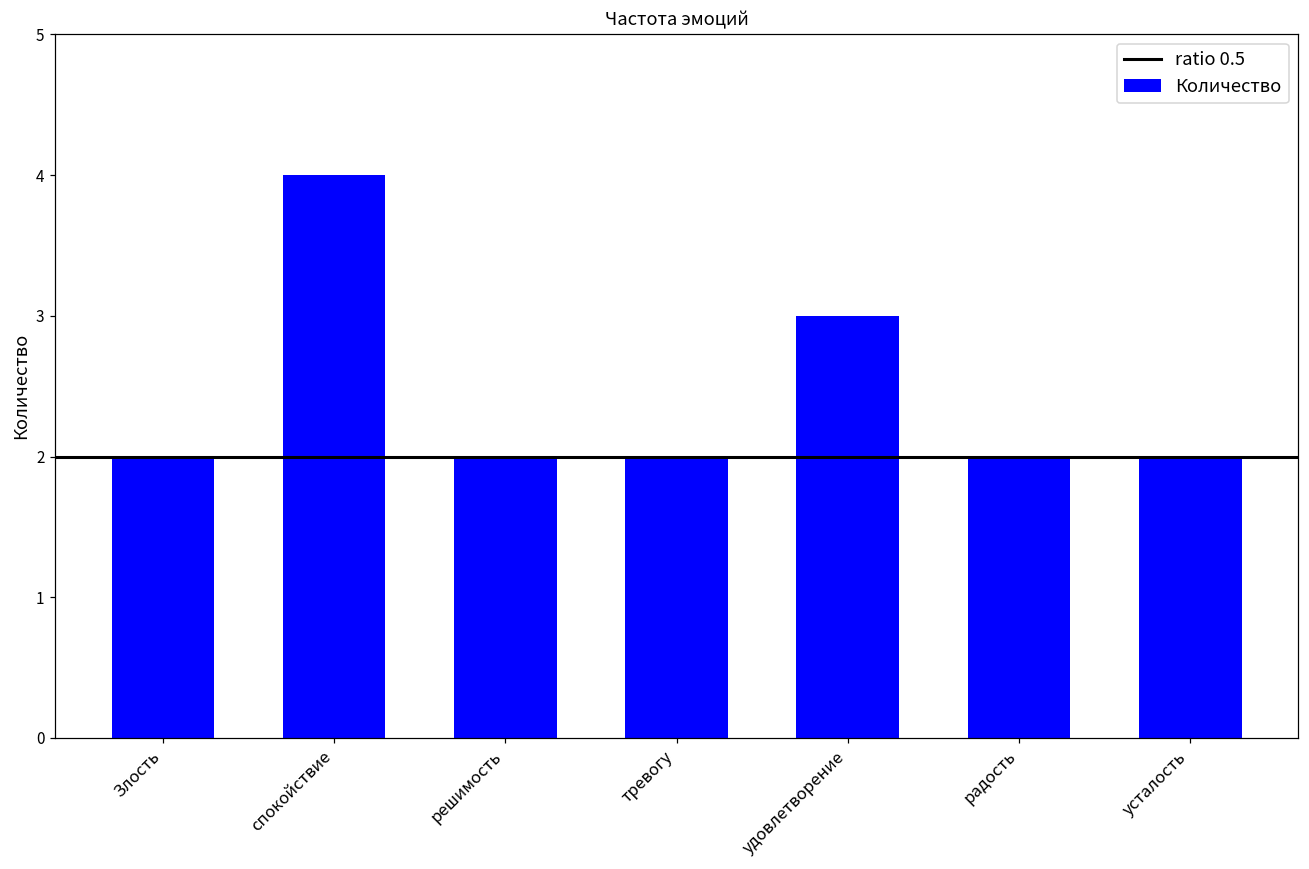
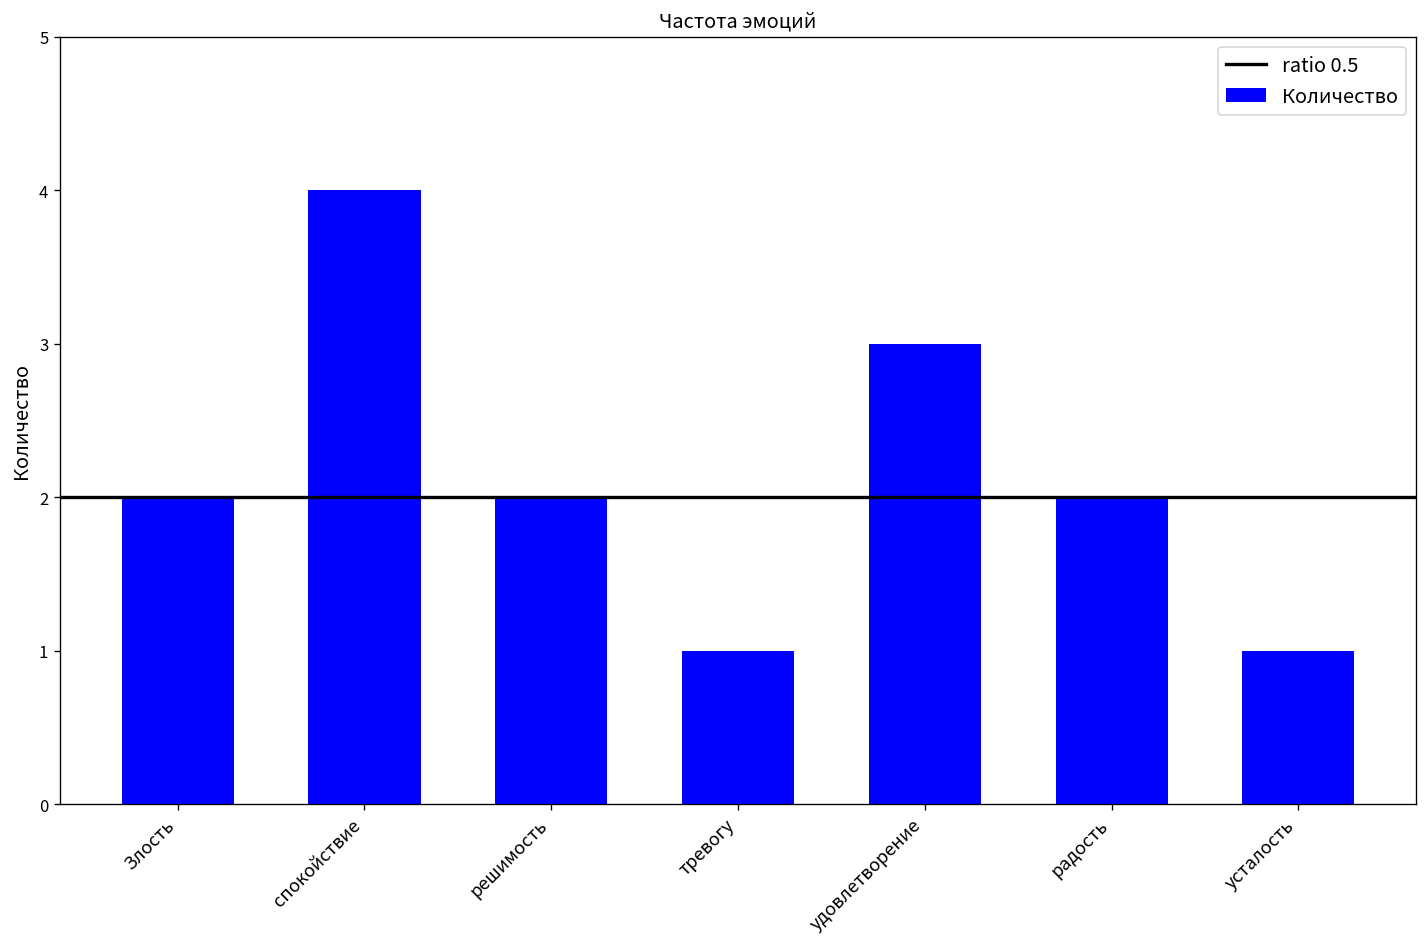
тревогу: 2 -> 1
усталость: 2 -> 1
